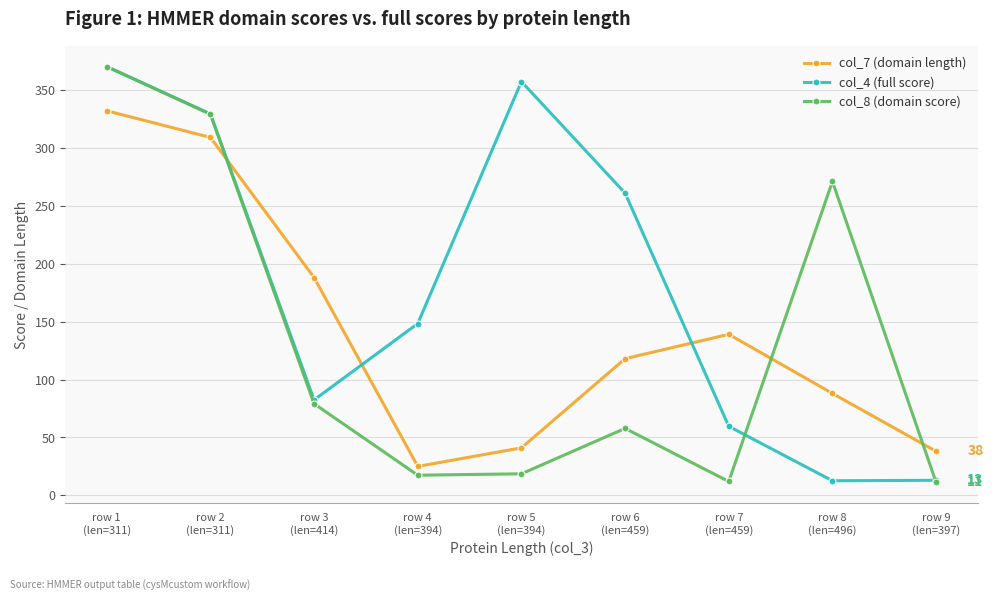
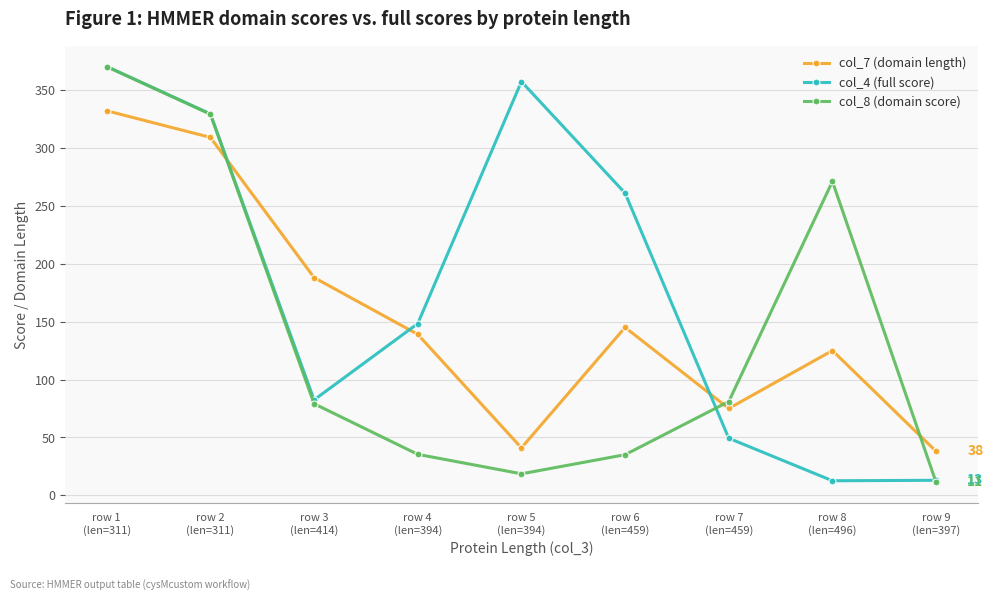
col_7 (domain length), row 4 (len=394): 25 -> 139
col_8 (domain score), row 4 (len=394): 17 -> 35
col_7 (domain length), row 6 (len=459): 118 -> 145
col_8 (domain score), row 6 (len=459): 58 -> 35
col_7 (domain length), row 7 (len=459): 139 -> 75
col_4 (full score), row 7 (len=459): 60 -> 49
col_8 (domain score), row 7 (len=459): 12 -> 81
col_7 (domain length), row 8 (len=496): 88 -> 125
